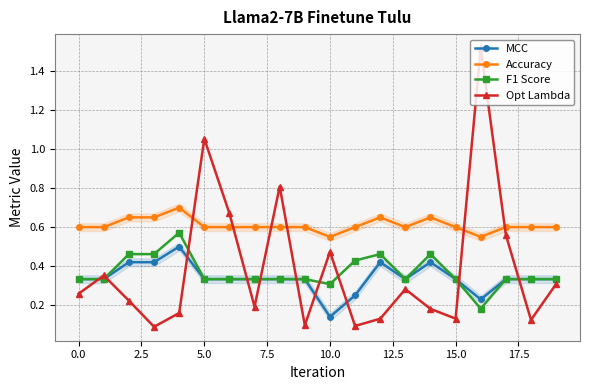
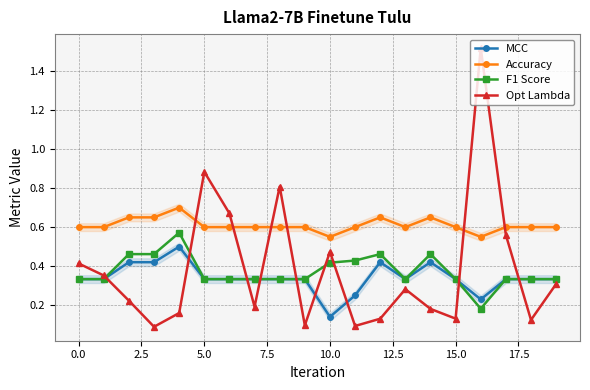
Opt Lambda, 0.0: 0.26 -> 0.41
Opt Lambda, 5.0: 1.05 -> 0.88
F1 Score, 10.0: 0.31 -> 0.42
